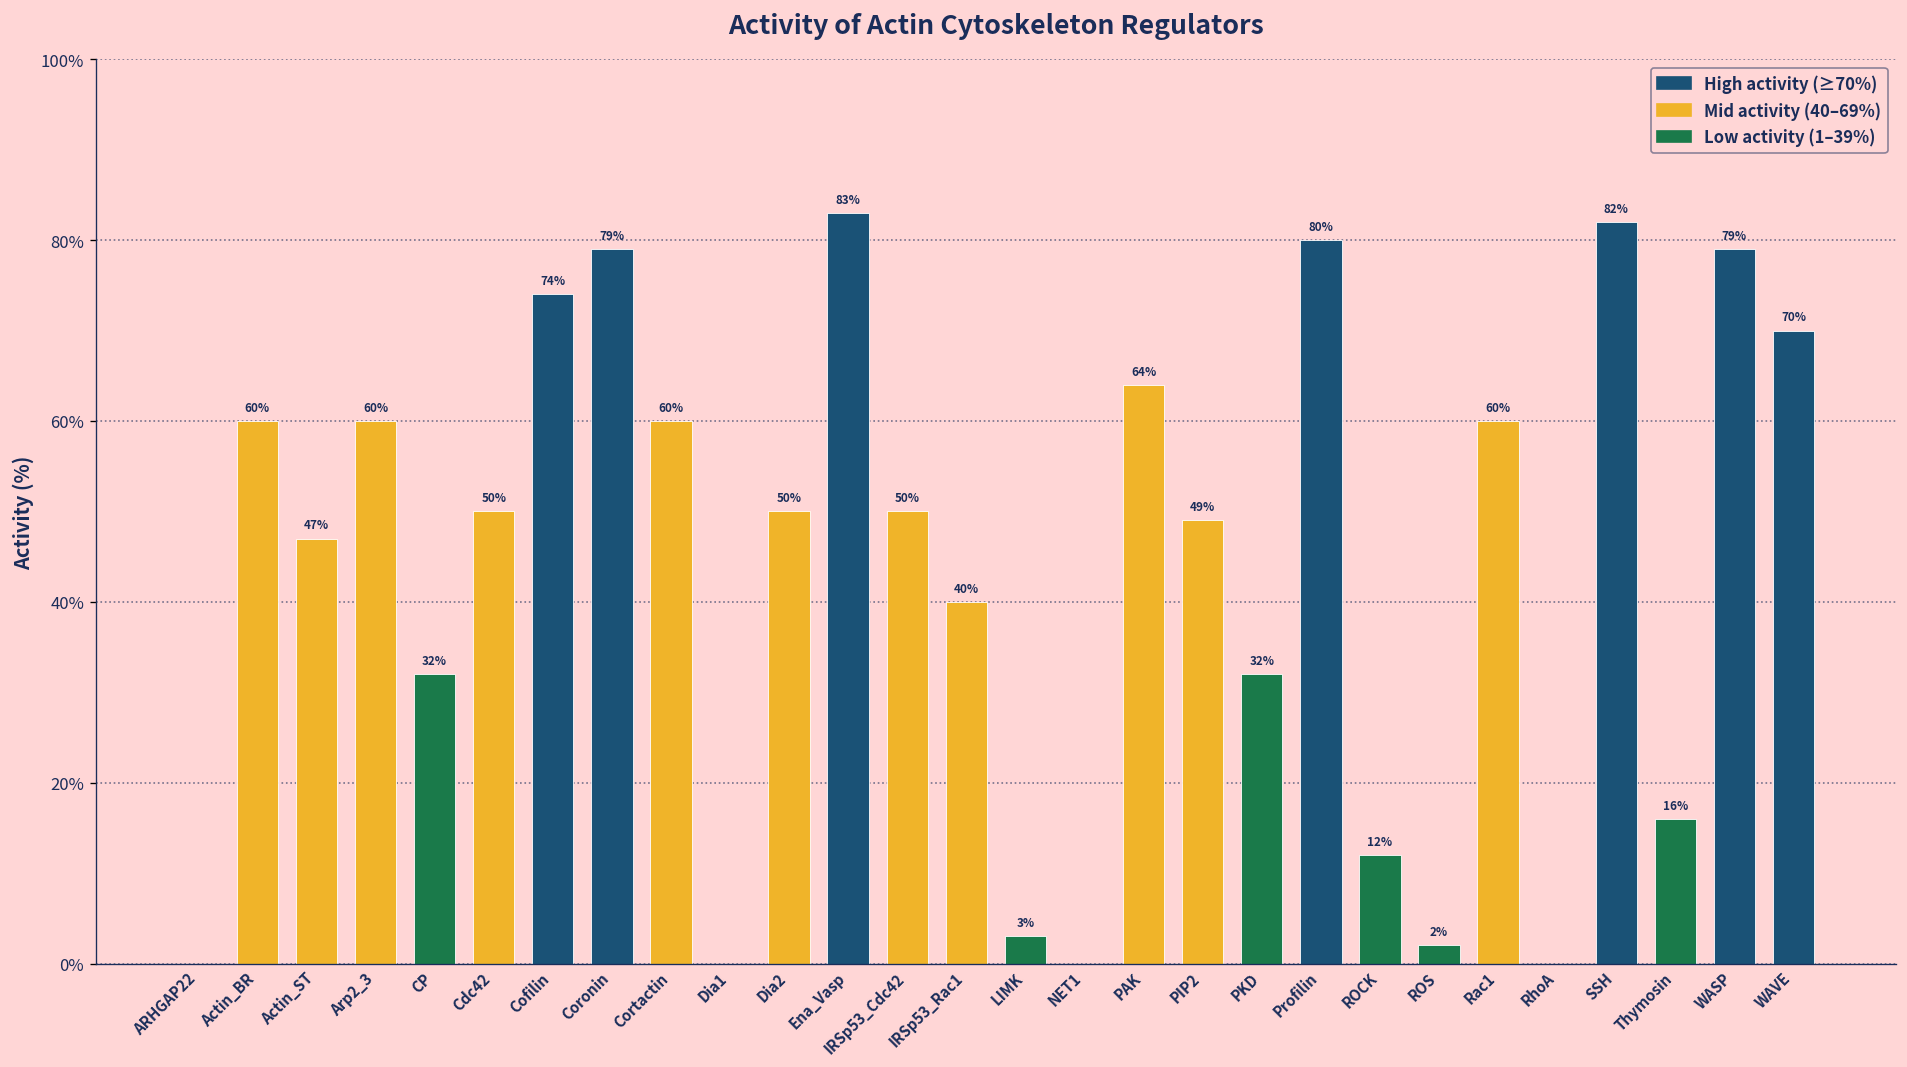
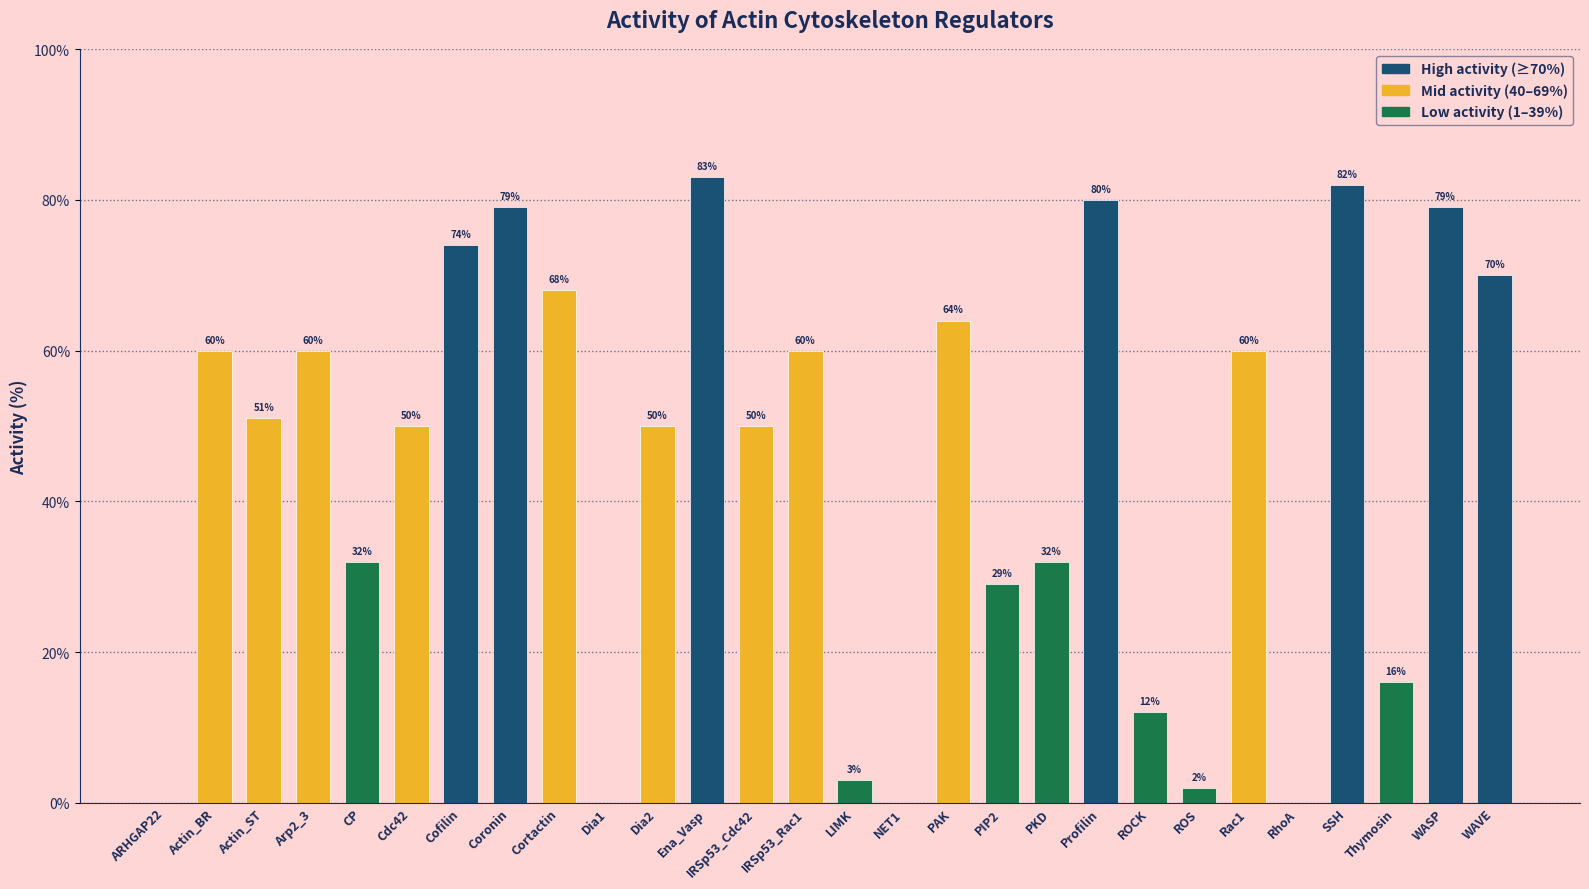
Actin_ST: 47% -> 51%
Cortactin: 60% -> 68%
IRSp53_Rac1: 40% -> 60%
PIP2: 49% -> 29%
